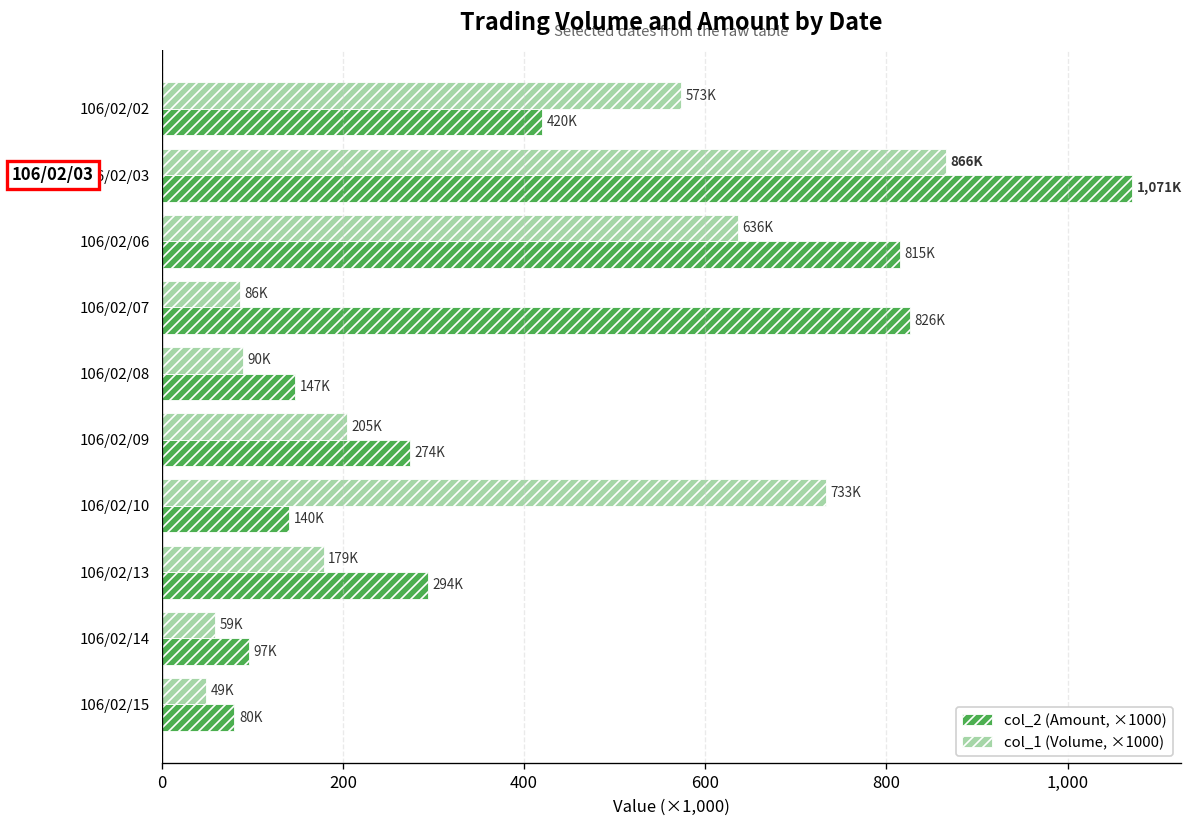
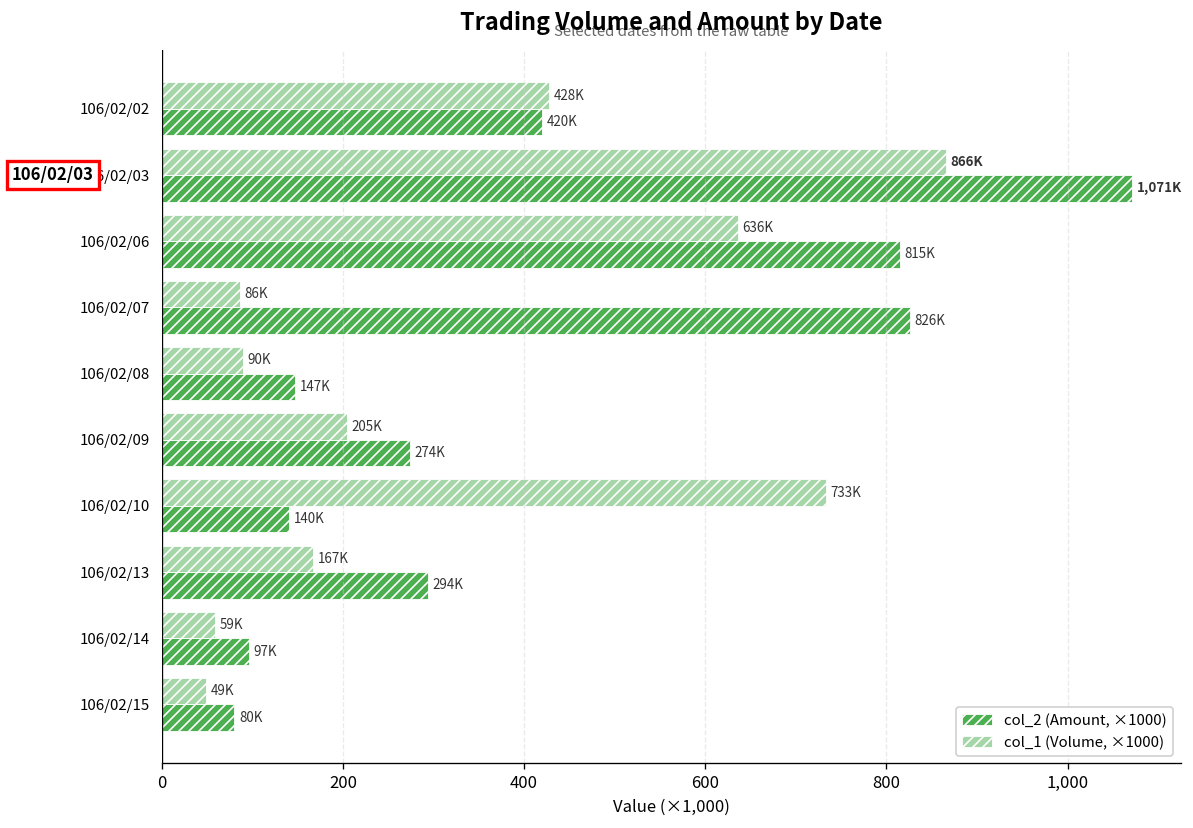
col_1 (Volume, ×1000), 106/02/02: 573K -> 428K
col_1 (Volume, ×1000), 106/02/13: 179K -> 167K
